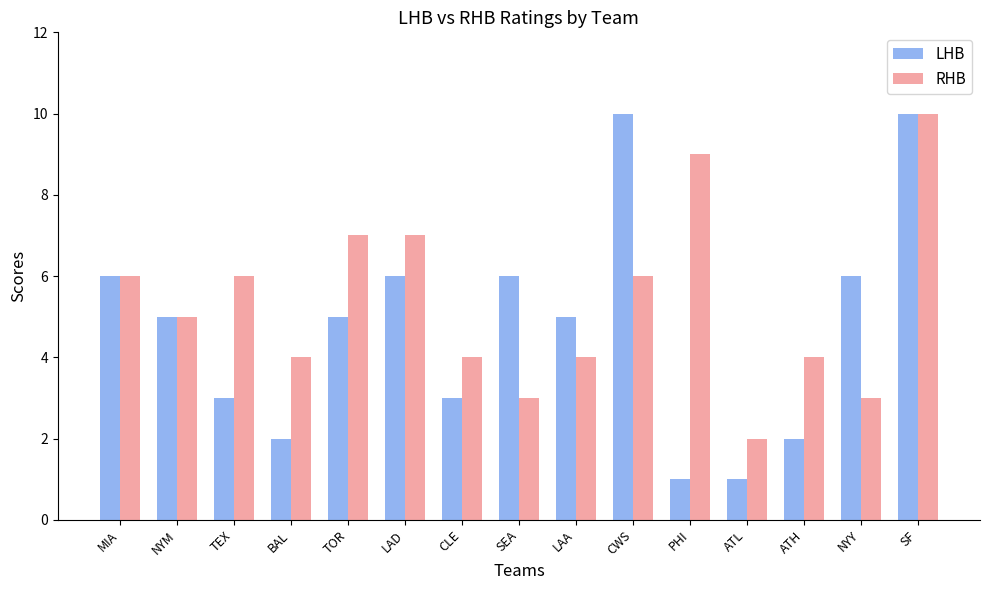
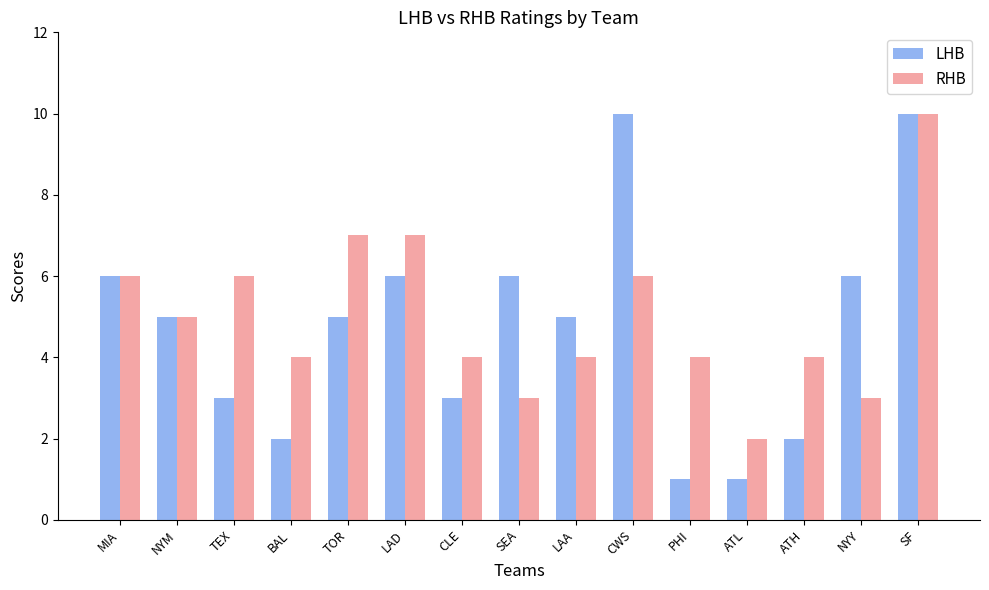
RHB, PHI: 9 -> 4
